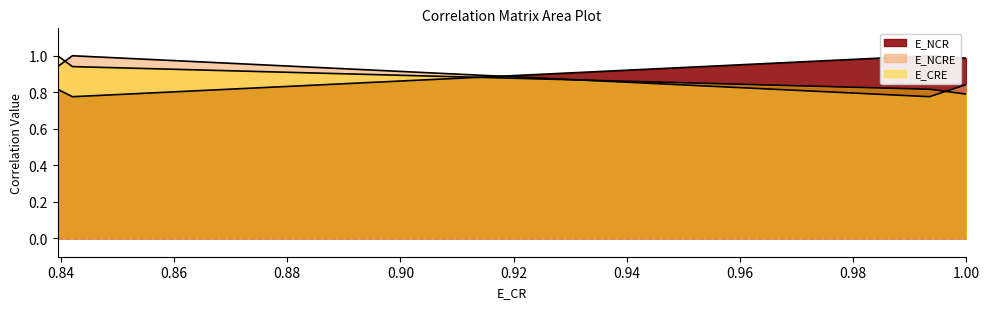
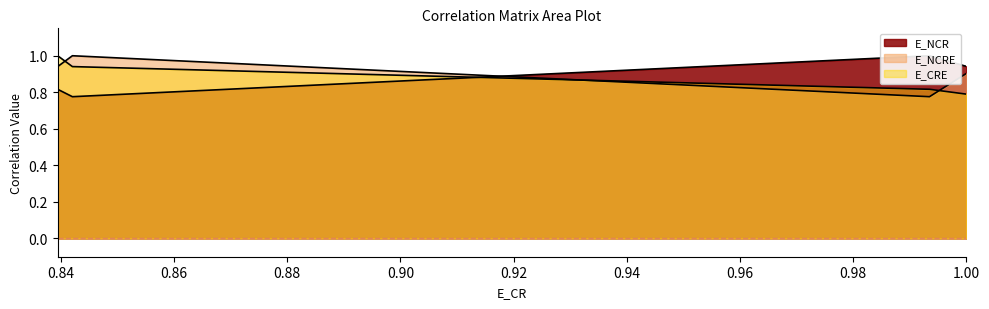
E_NCR, 1.00: 0.99 -> 0.94
E_NCRE, 1.00: 0.84 -> 0.90
